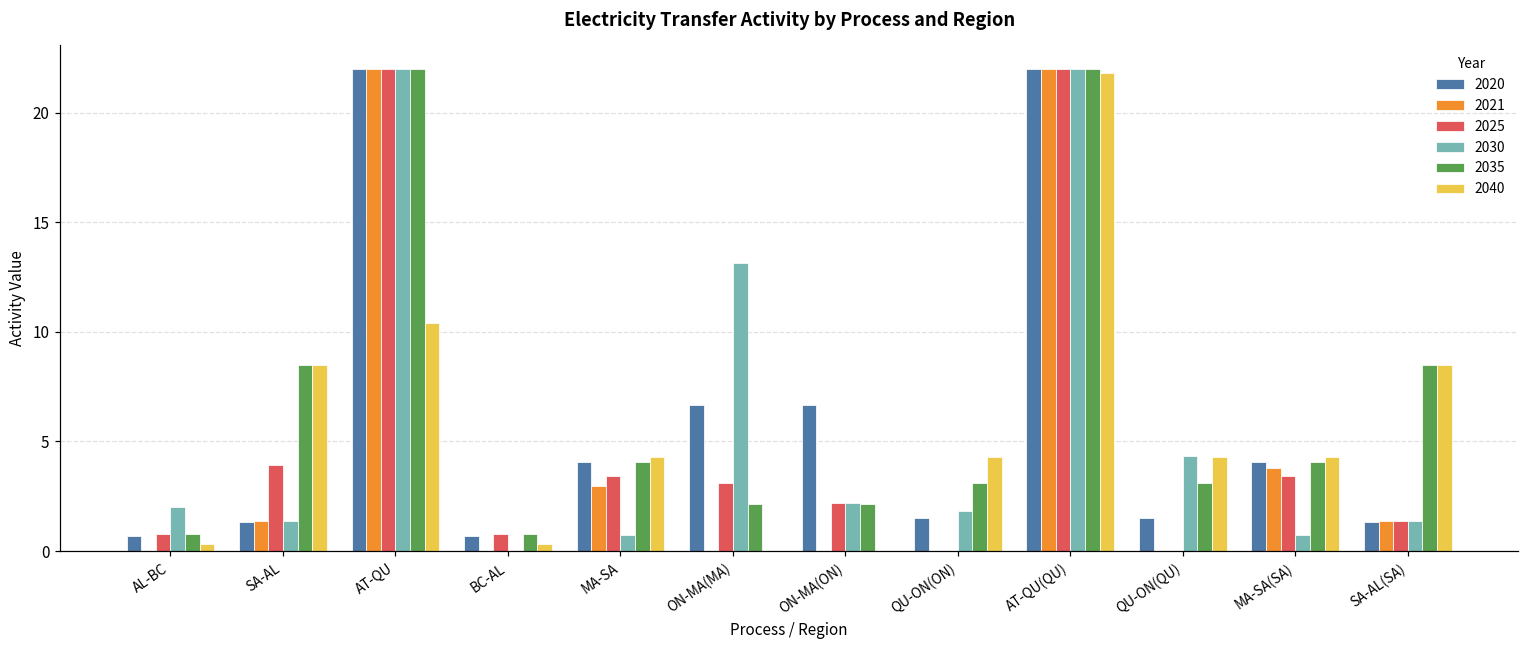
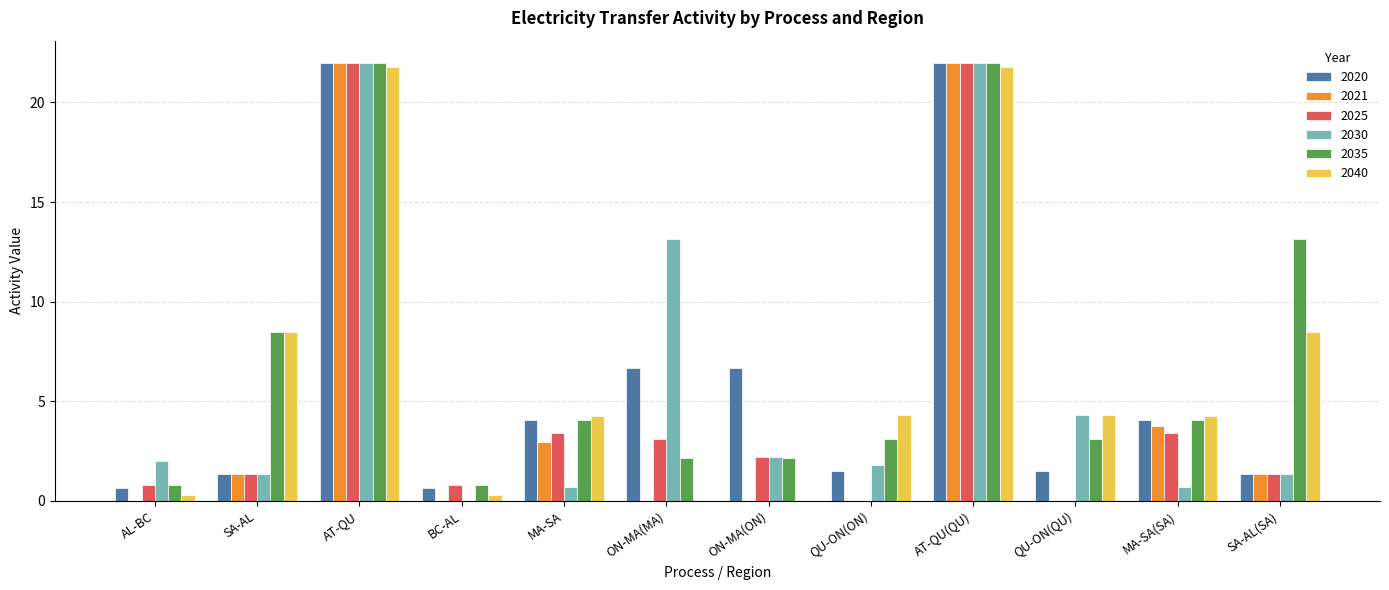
2025, SA-AL: 3.9 -> 1.4
2040, AT-QU: 10.4 -> 21.8
2035, SA-AL(SA): 8.5 -> 13.1
